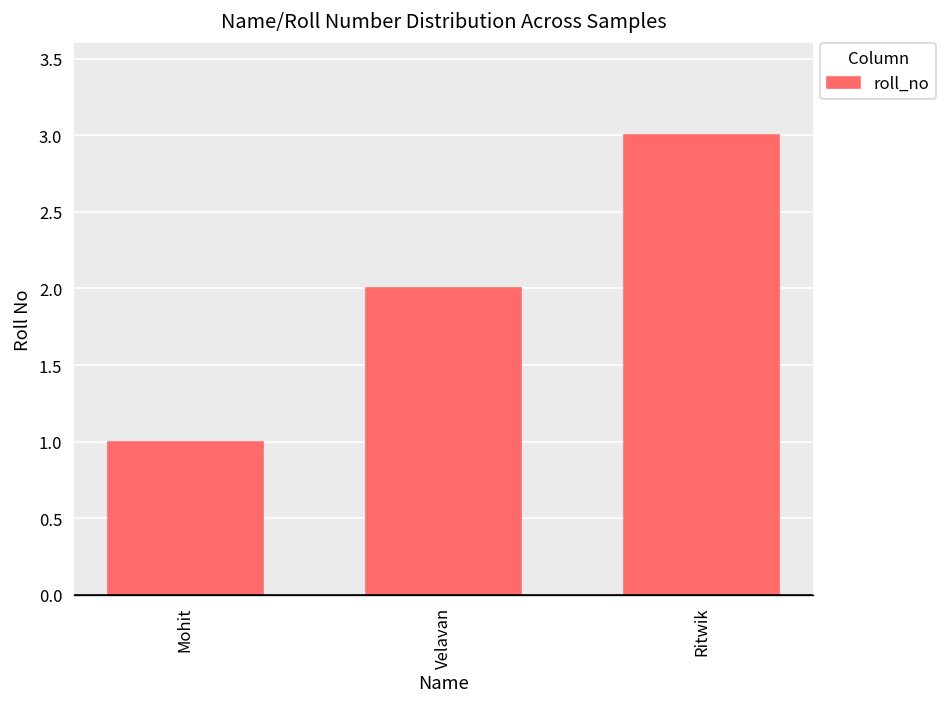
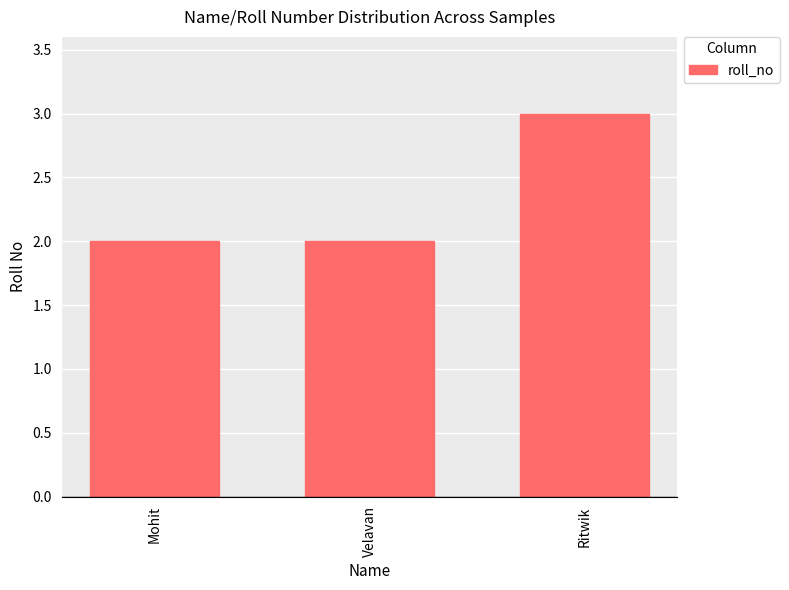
Mohit: 1 -> 2
